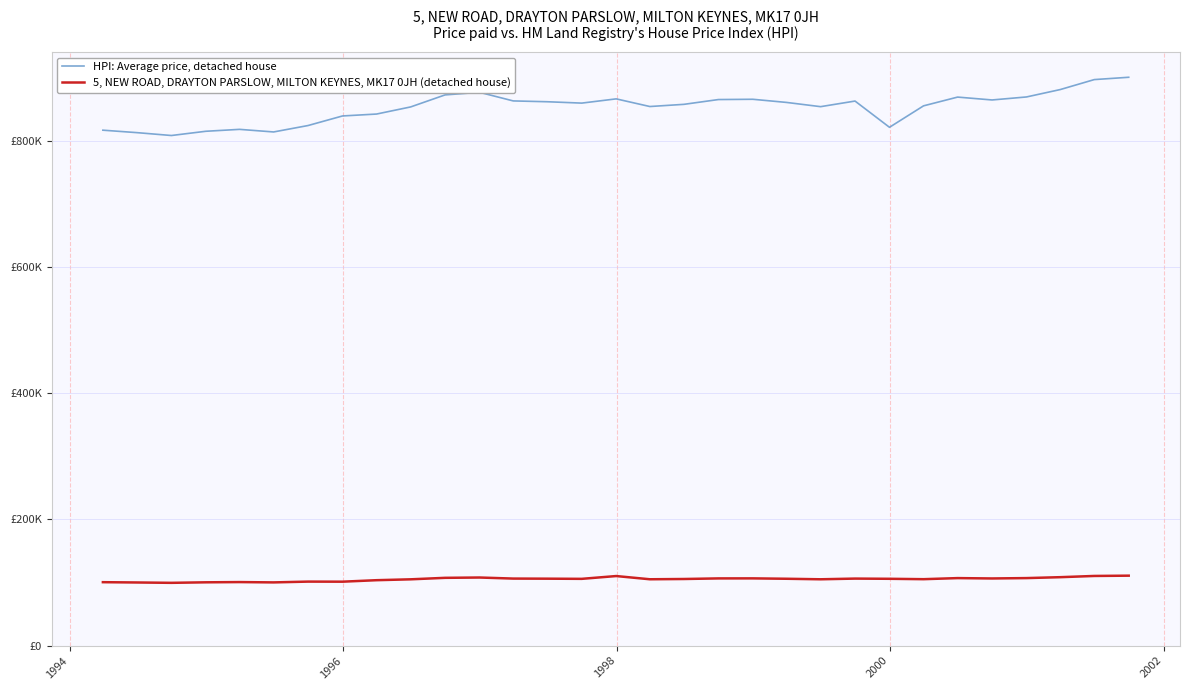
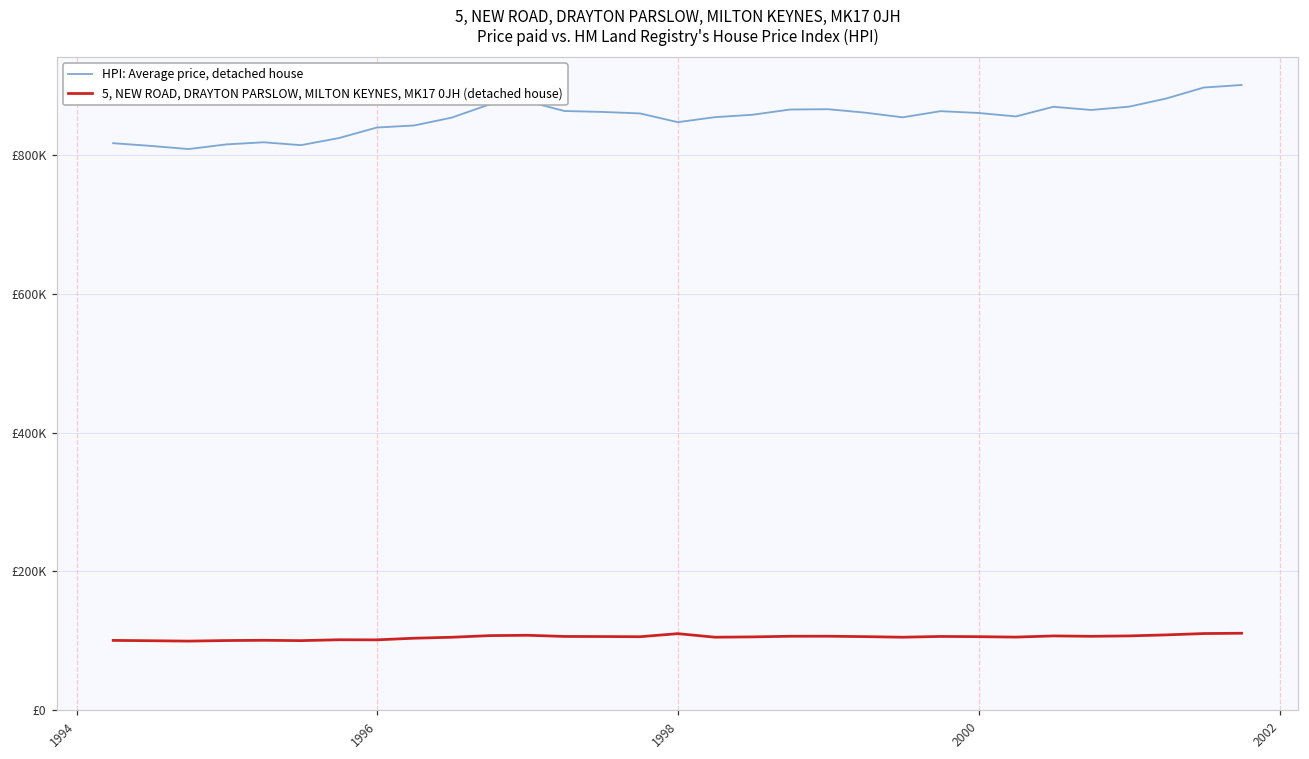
HPI: Average price, detached house, 1998: £870000 -> £850000
HPI: Average price, detached house, 2000: £820000 -> £860000
